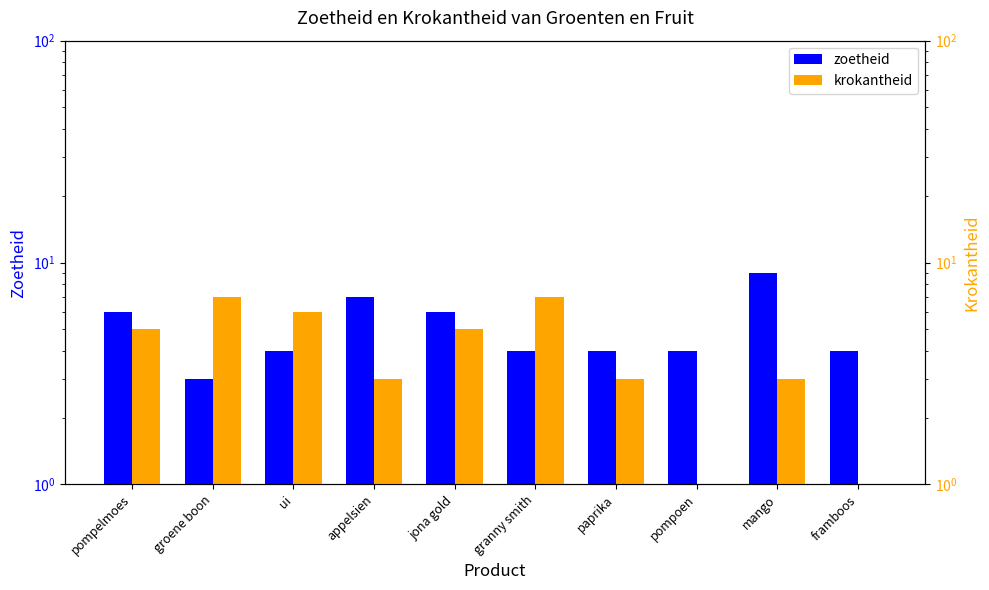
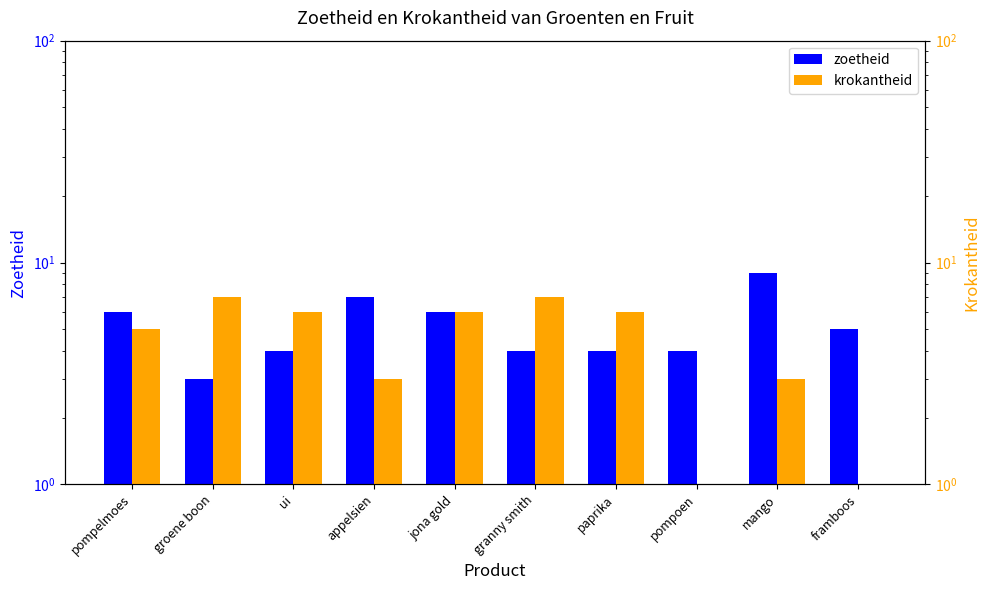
zoetheid, framboos: 4 -> 5
krokantheid, jona gold: 5 -> 6
krokantheid, paprika: 3 -> 6
